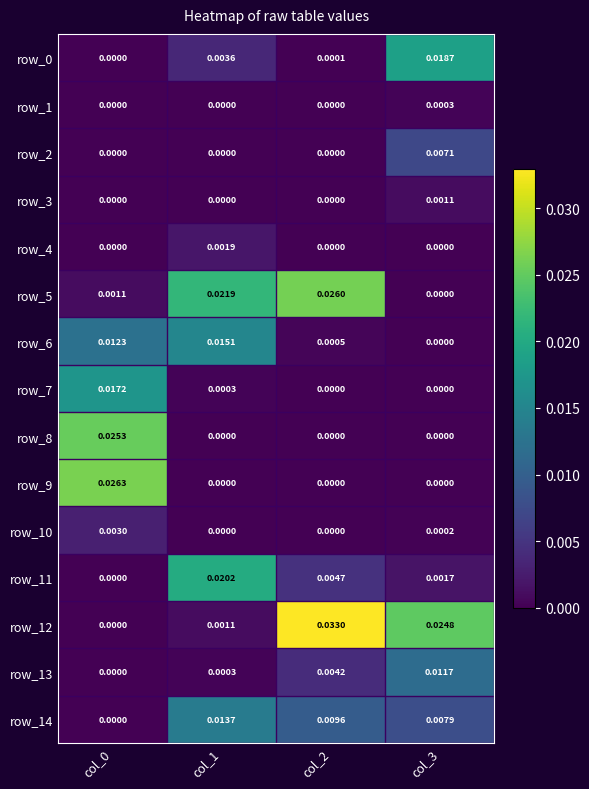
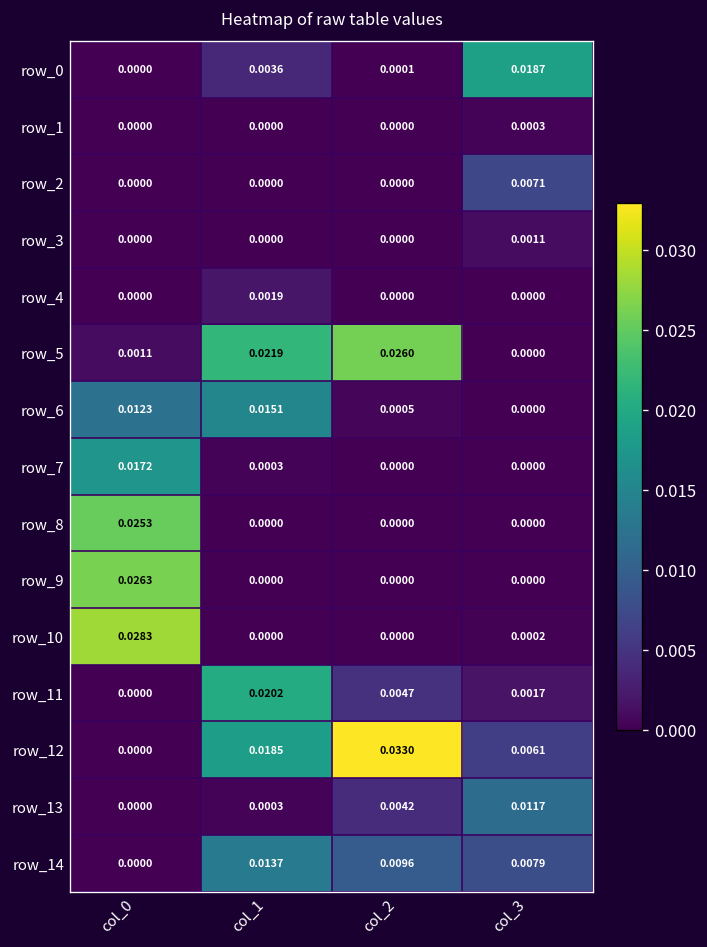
row_10, col_0: 0.0030 -> 0.0283
row_12, col_1: 0.0011 -> 0.0185
row_12, col_3: 0.0248 -> 0.0061
